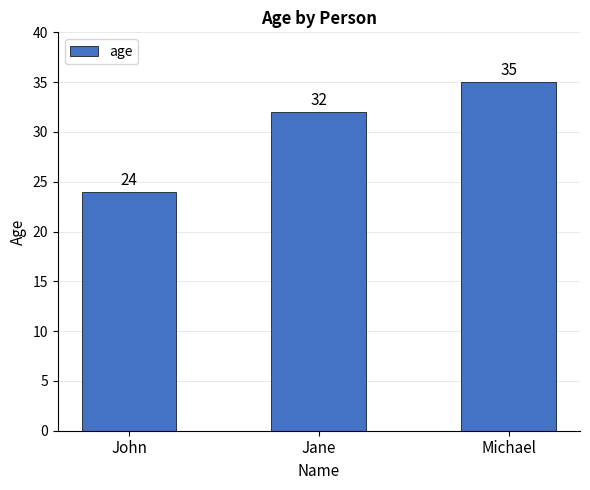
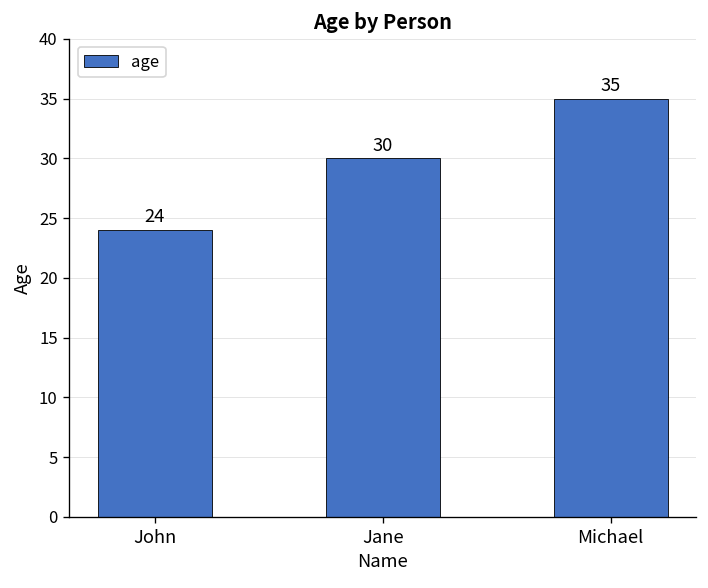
Jane: 32 -> 30
